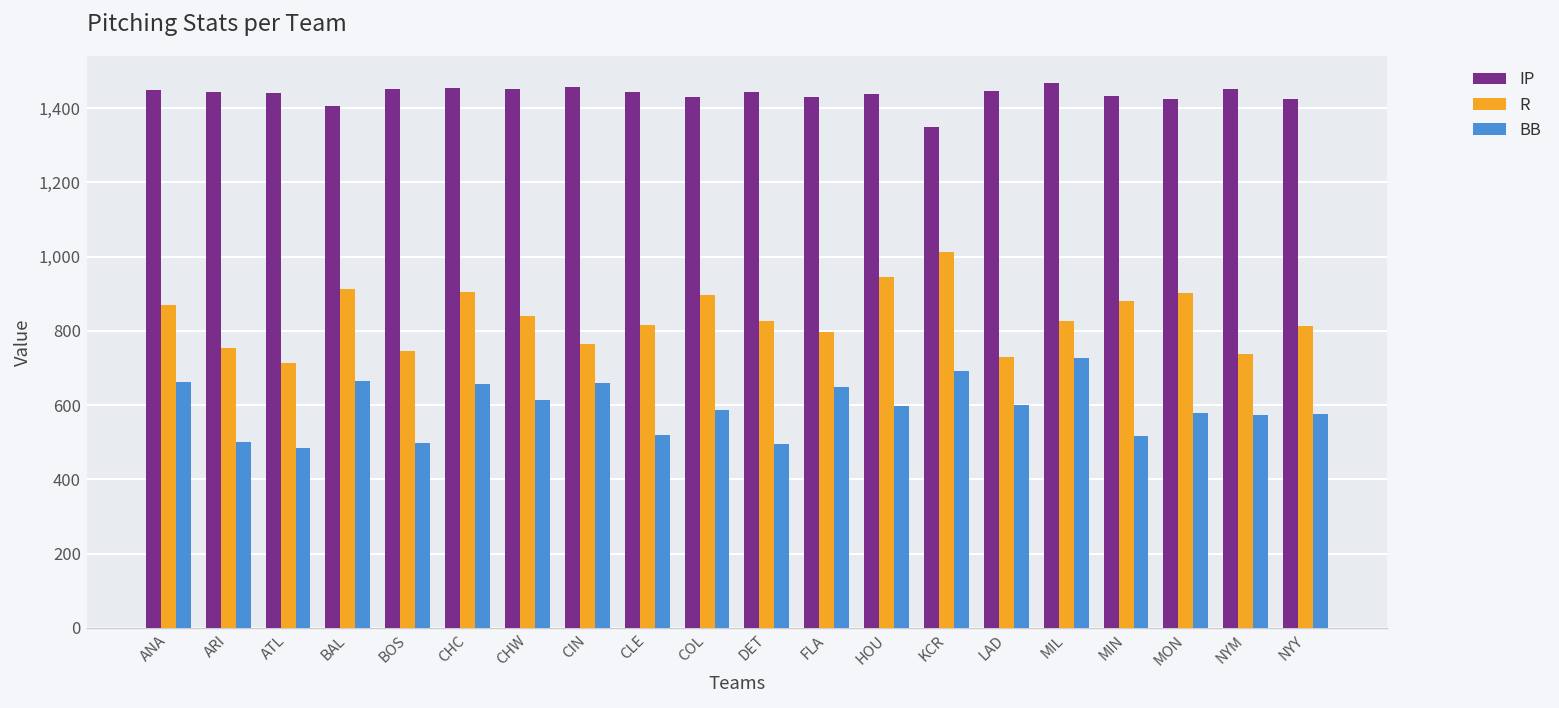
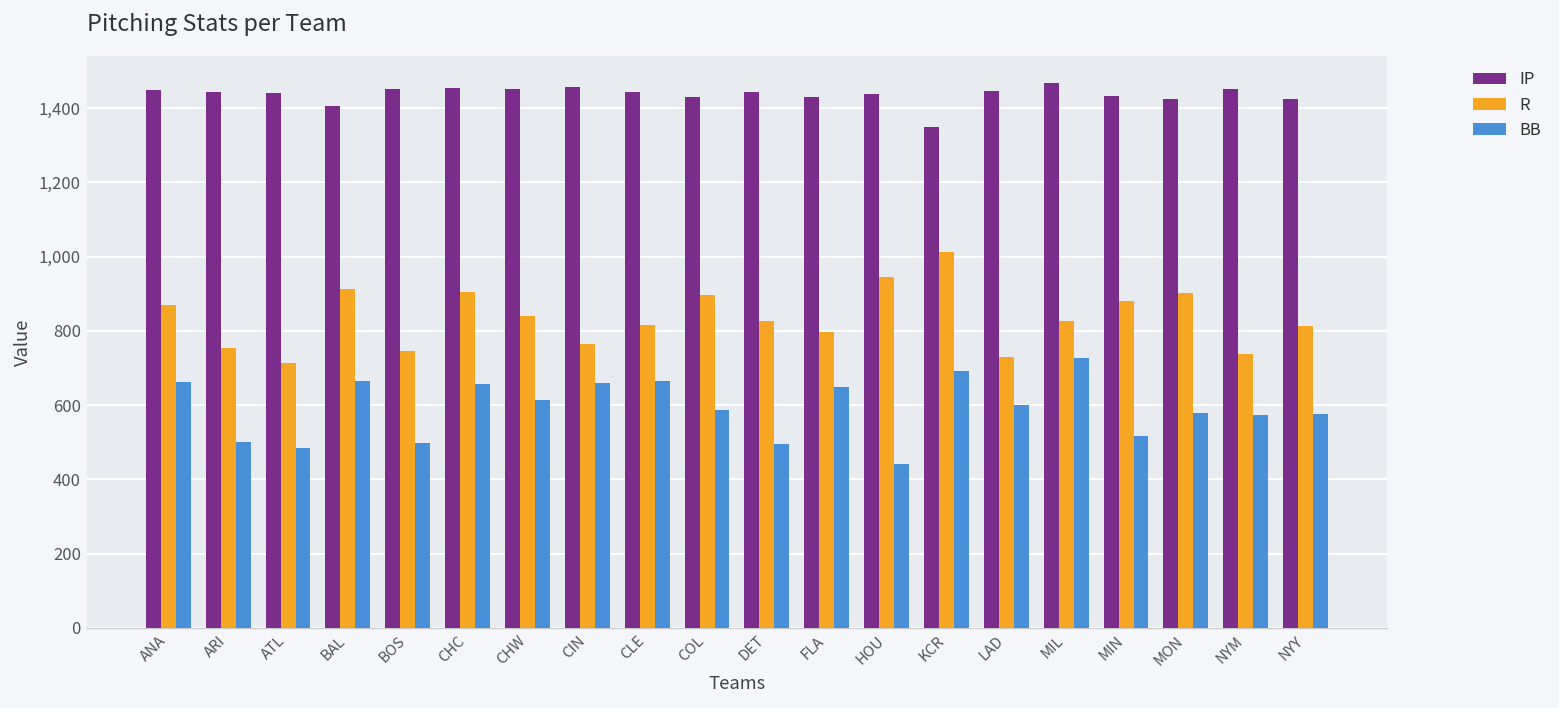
BB, CLE: 520 -> 670
BB, HOU: 600 -> 440
